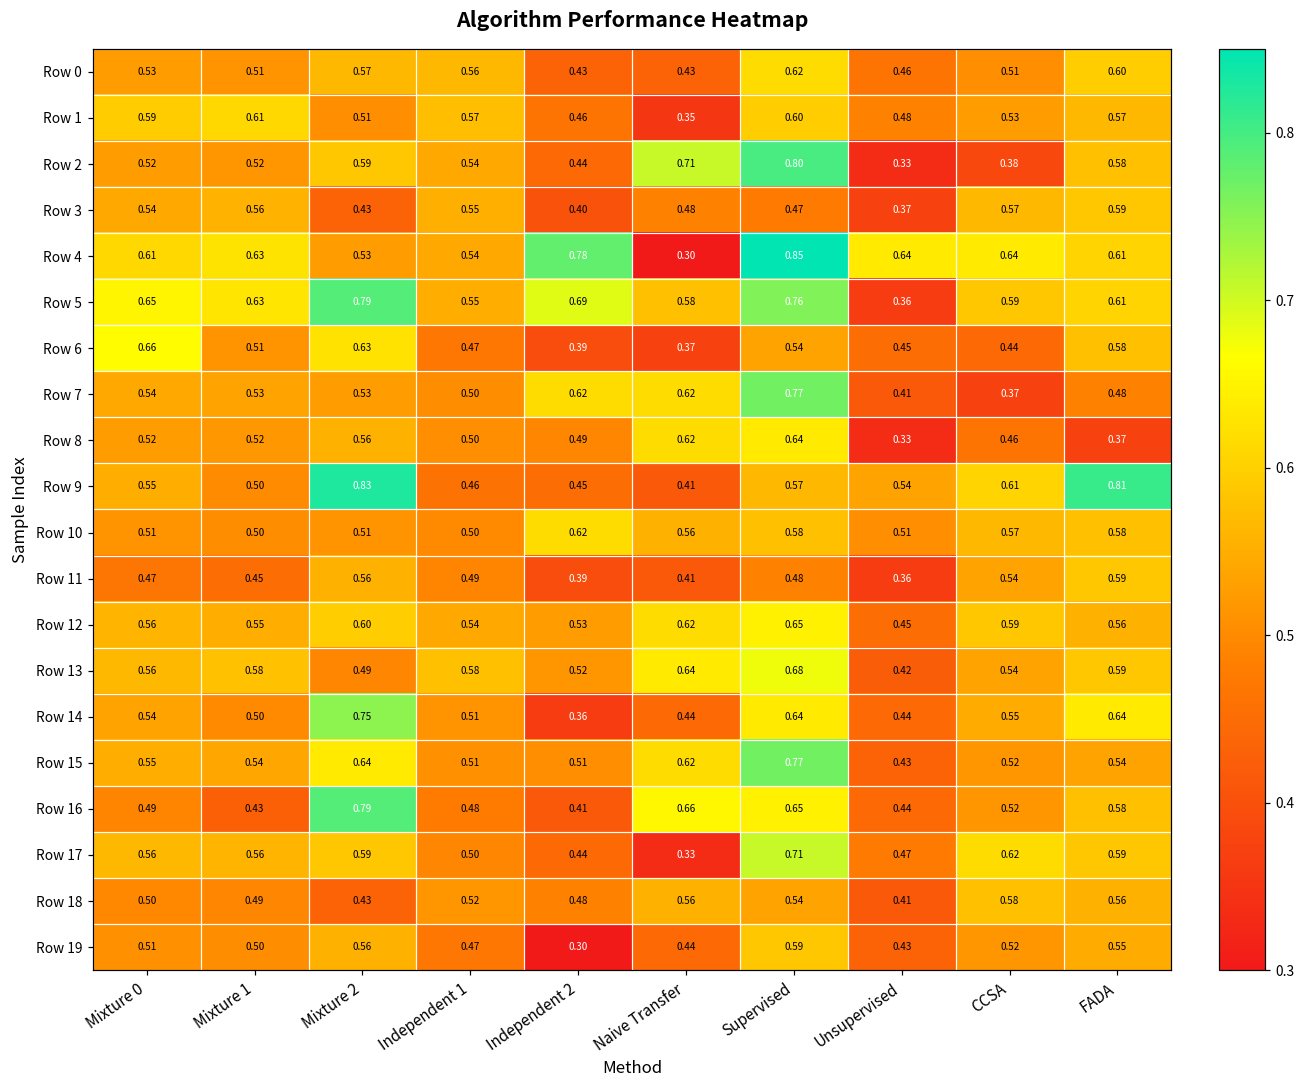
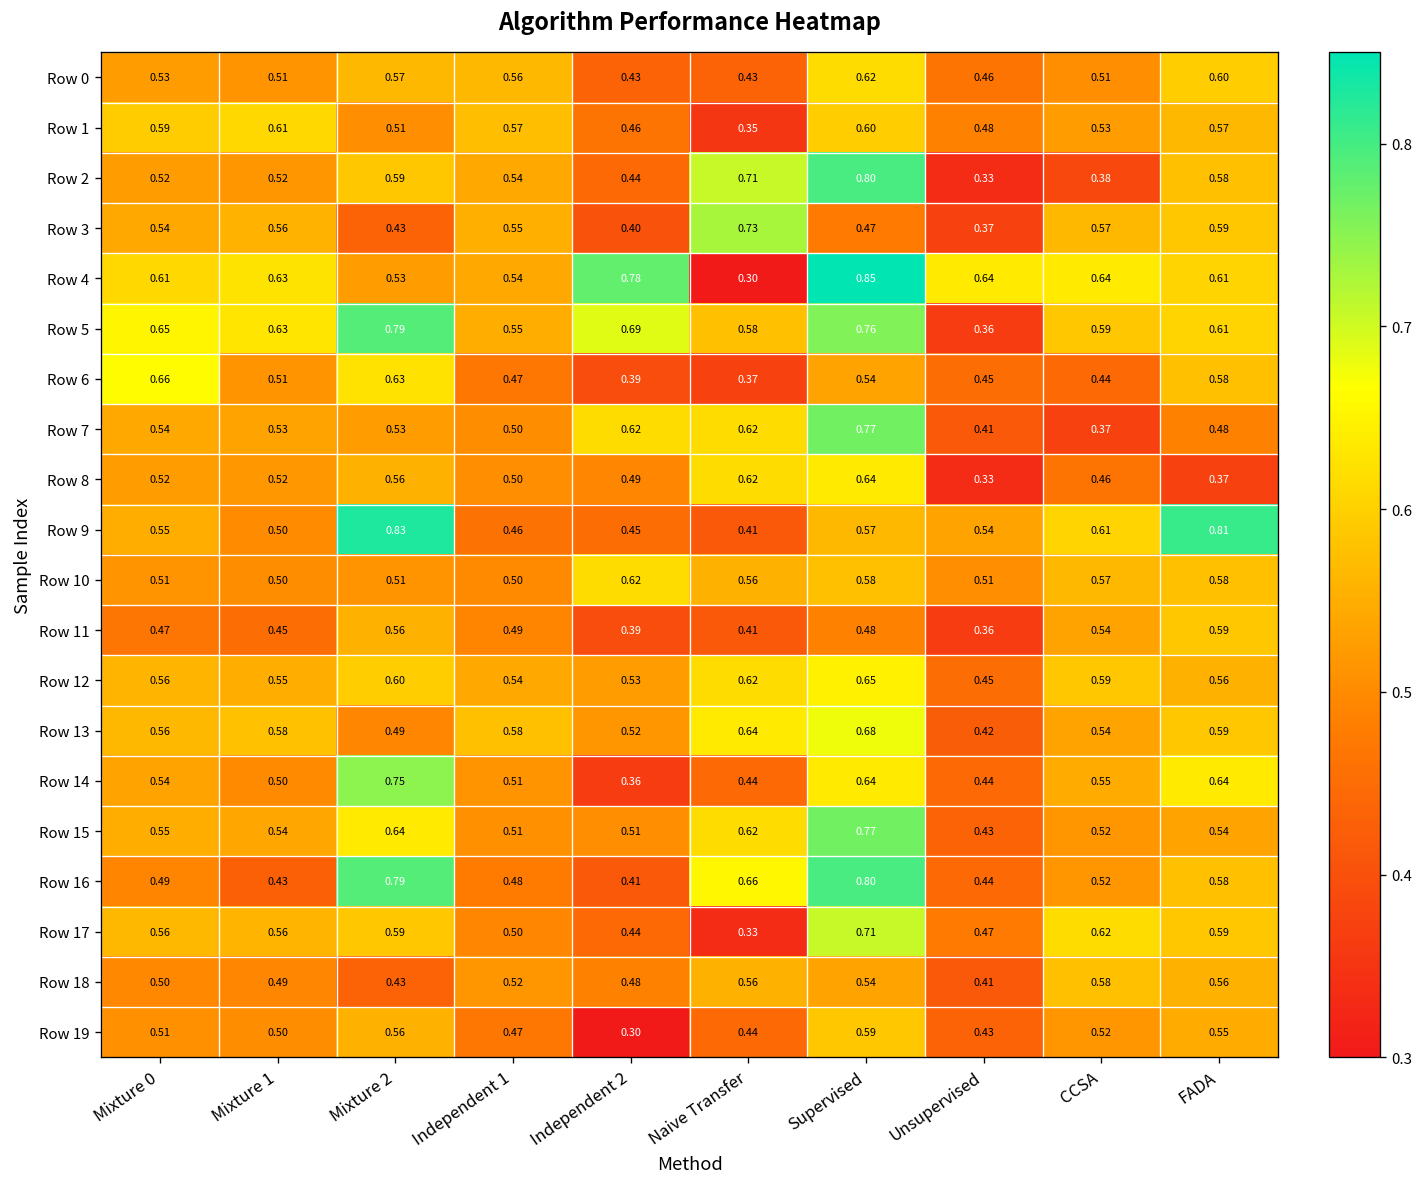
Row 3, Naive Transfer: 0.48 -> 0.73
Row 16, Supervised: 0.65 -> 0.80
